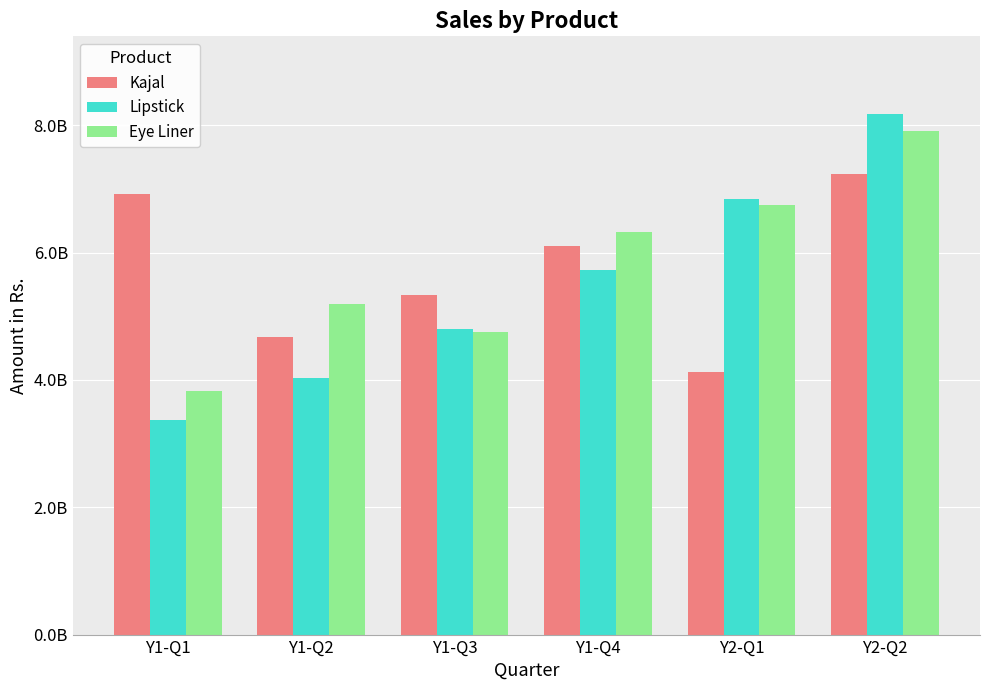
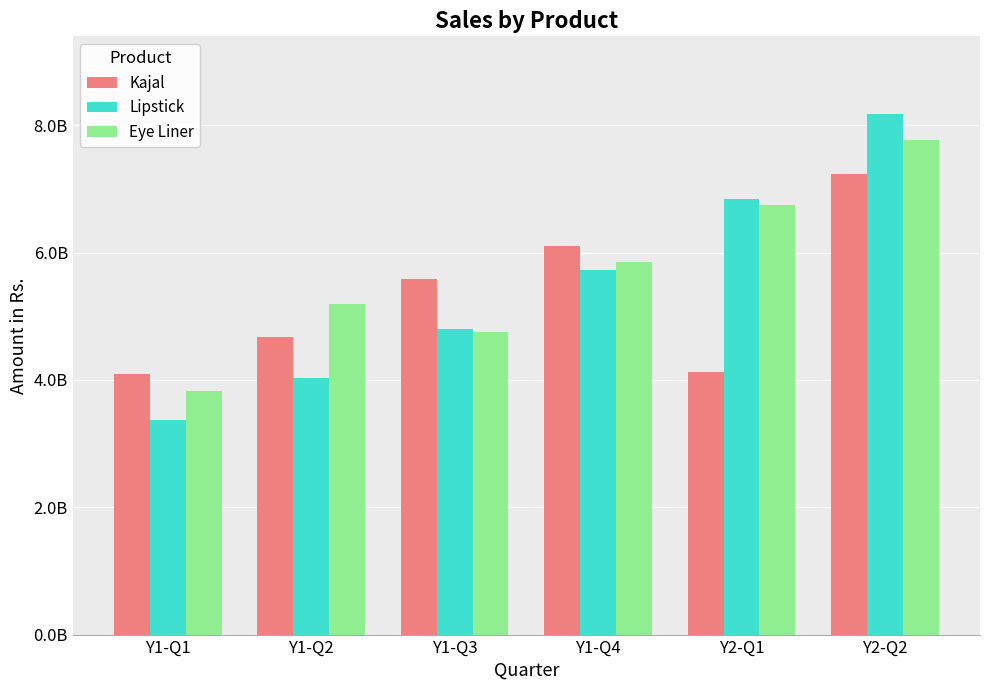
Kajal, Y1-Q1: 6900000000 -> 4100000000
Kajal, Y1-Q3: 5300000000 -> 5600000000
Eye Liner, Y1-Q4: 6300000000 -> 5900000000
Eye Liner, Y2-Q2: 7900000000 -> 7800000000
